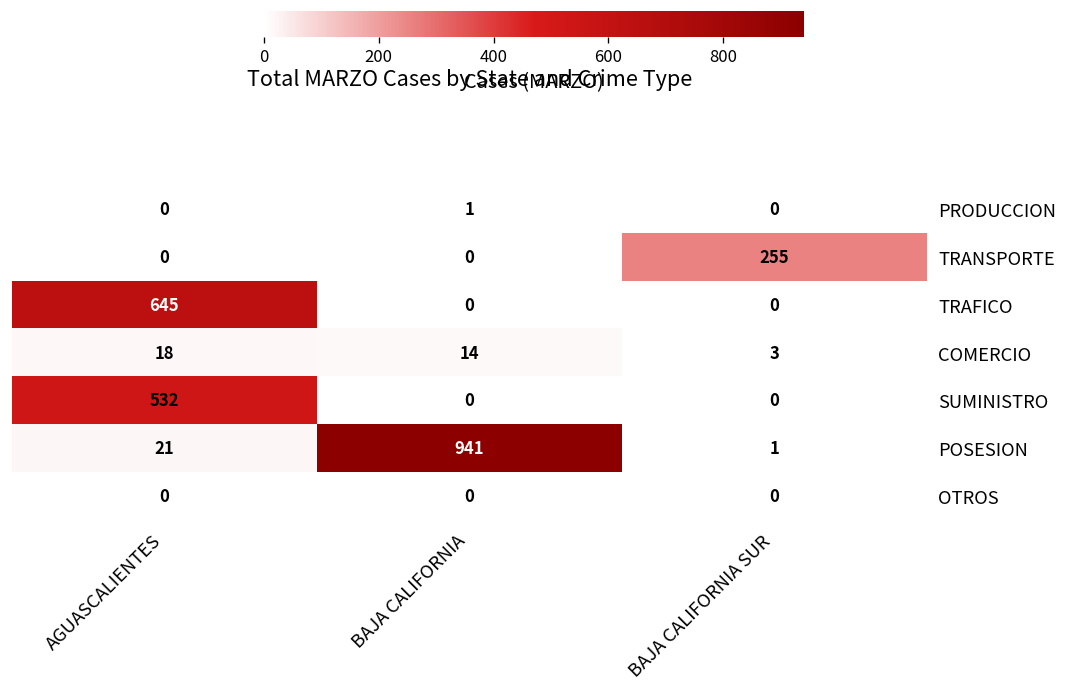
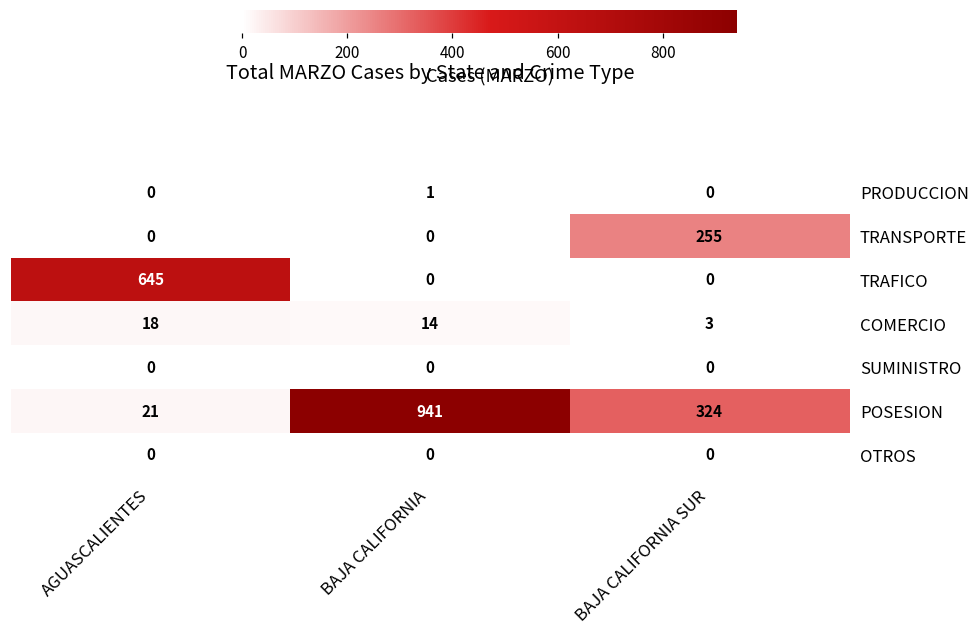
SUMINISTRO, AGUASCALIENTES: 532 -> 0
POSESION, BAJA CALIFORNIA SUR: 1 -> 324
